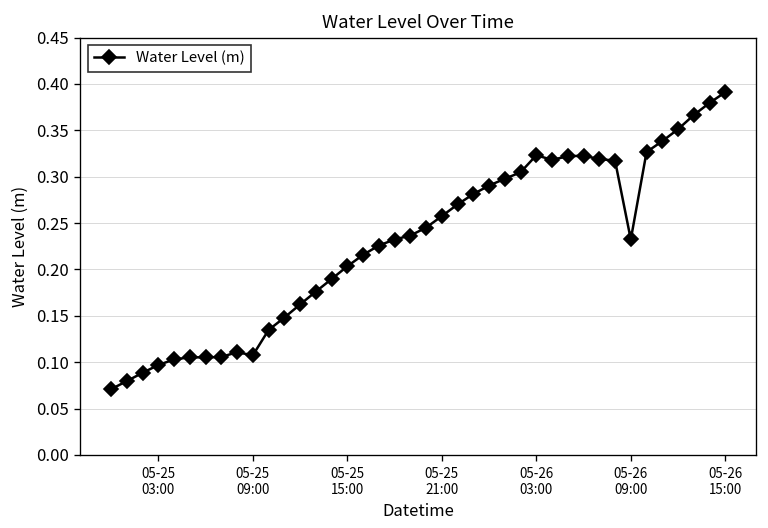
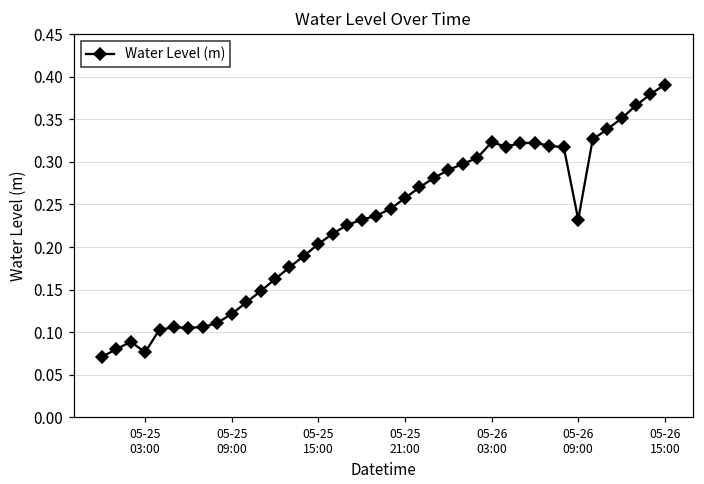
05-25 03:00: 0.10 -> 0.08
05-25 09:00: 0.11 -> 0.12
